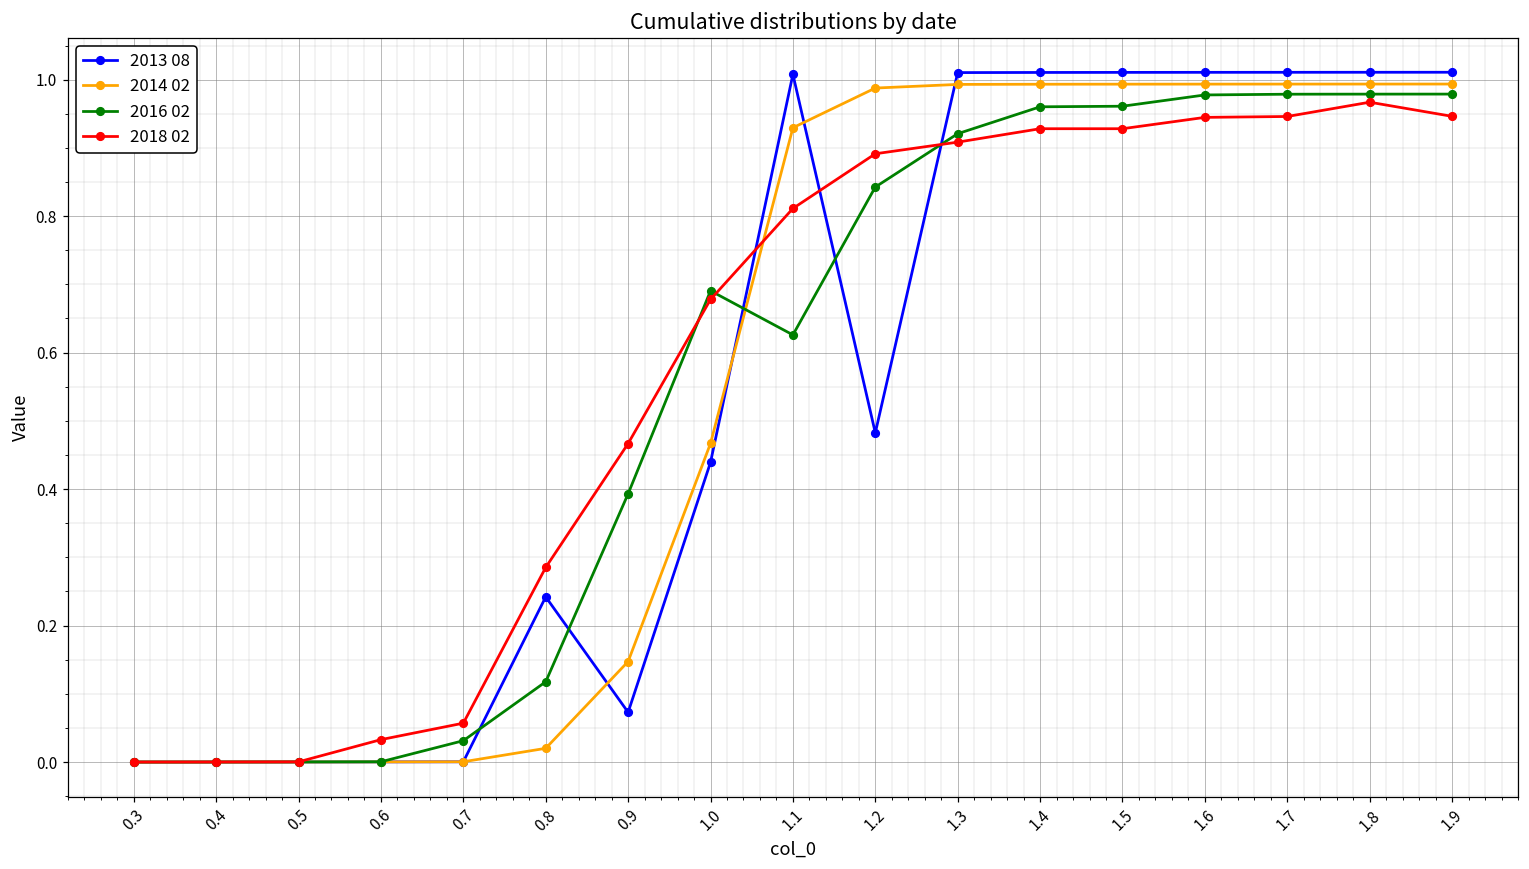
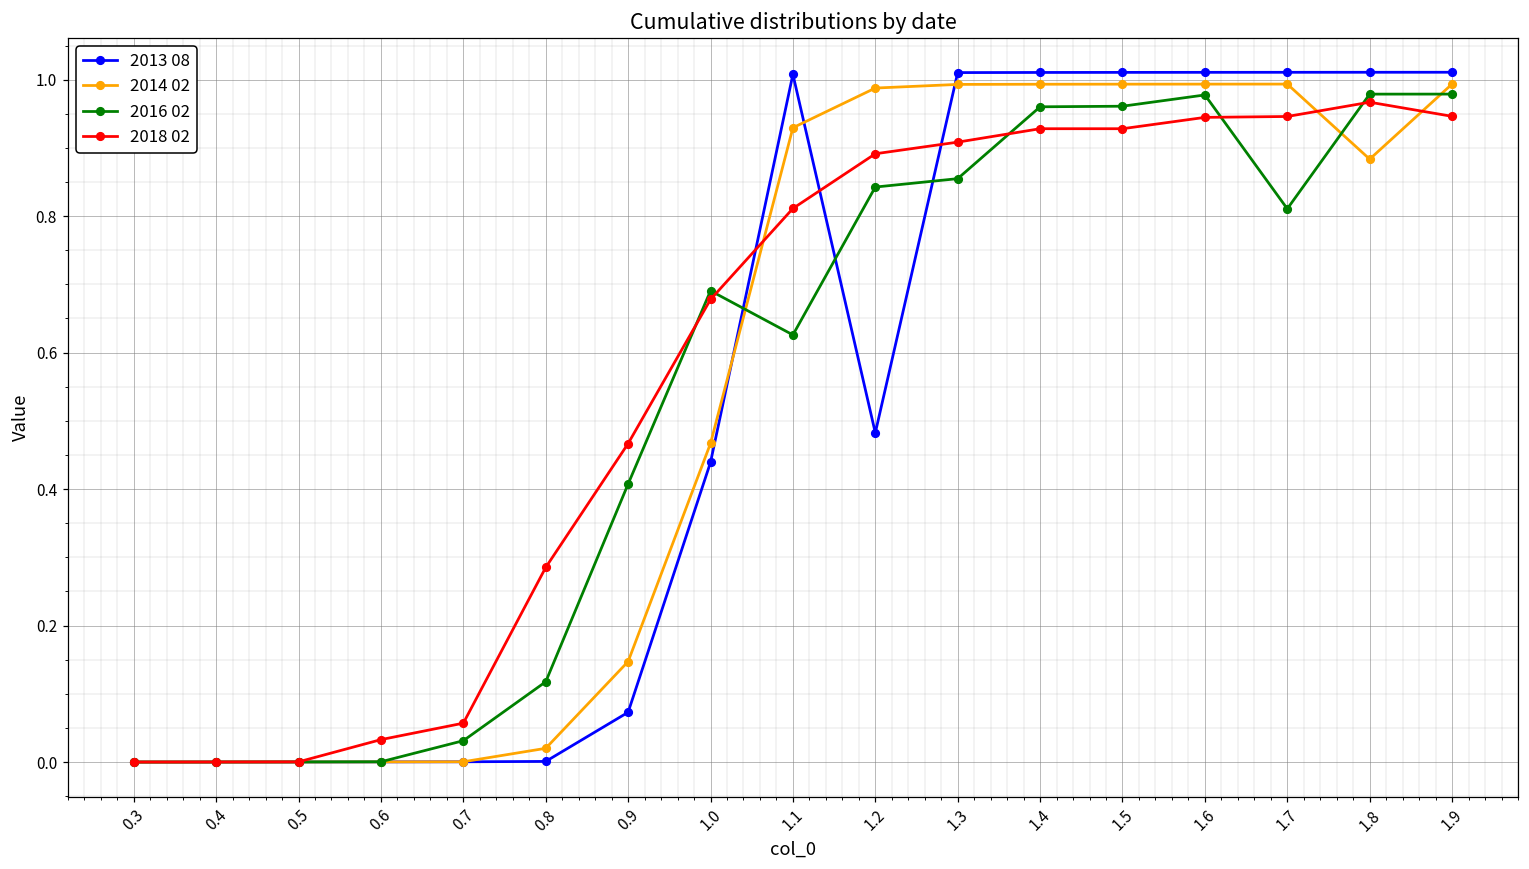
2013 08, 0.8: 0.24 -> 0.00
2016 02, 0.9: 0.39 -> 0.41
2016 02, 1.3: 0.92 -> 0.85
2016 02, 1.7: 0.98 -> 0.81
2014 02, 1.8: 0.99 -> 0.88
